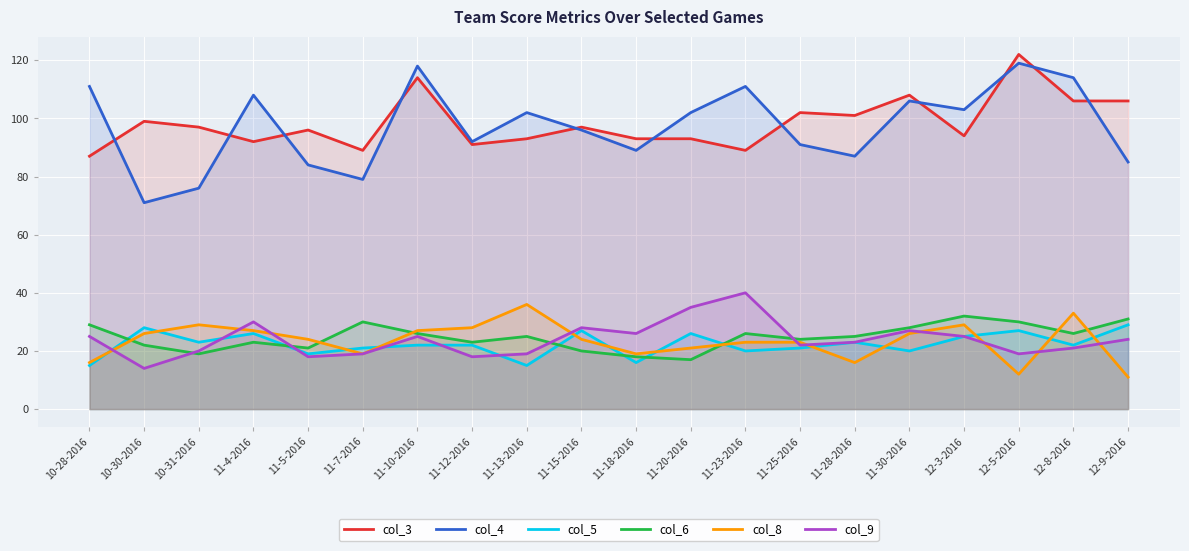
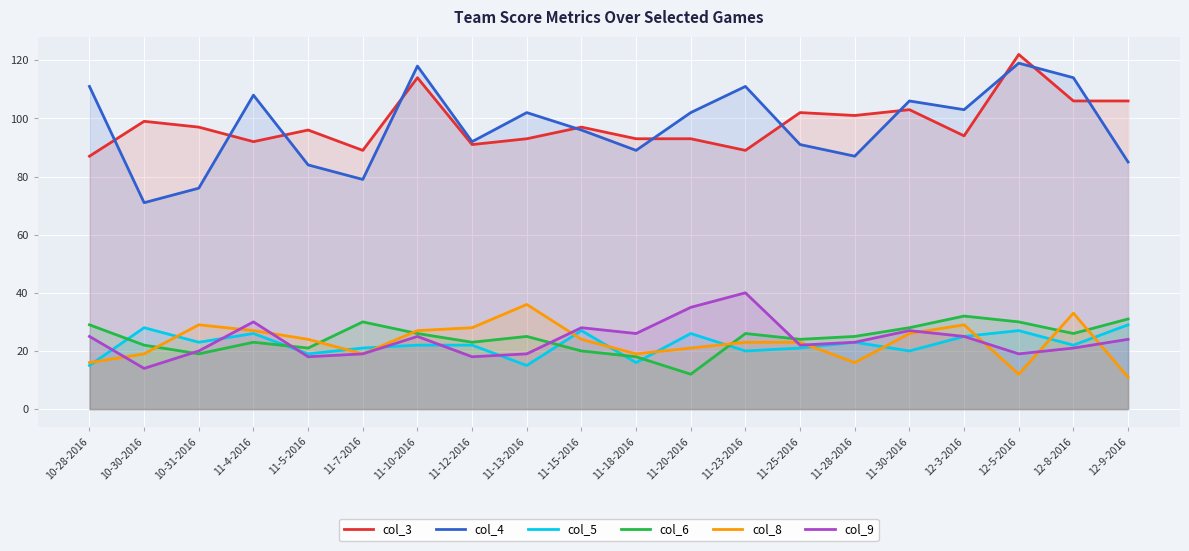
col_8, 10-30-2016: 26 -> 19
col_6, 11-20-2016: 17 -> 12
col_3, 11-30-2016: 108 -> 103
